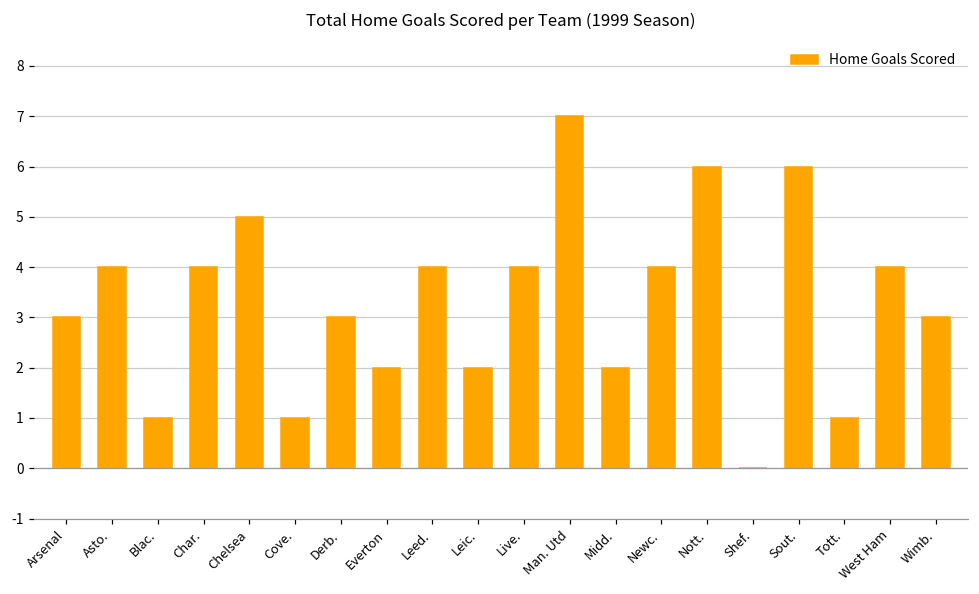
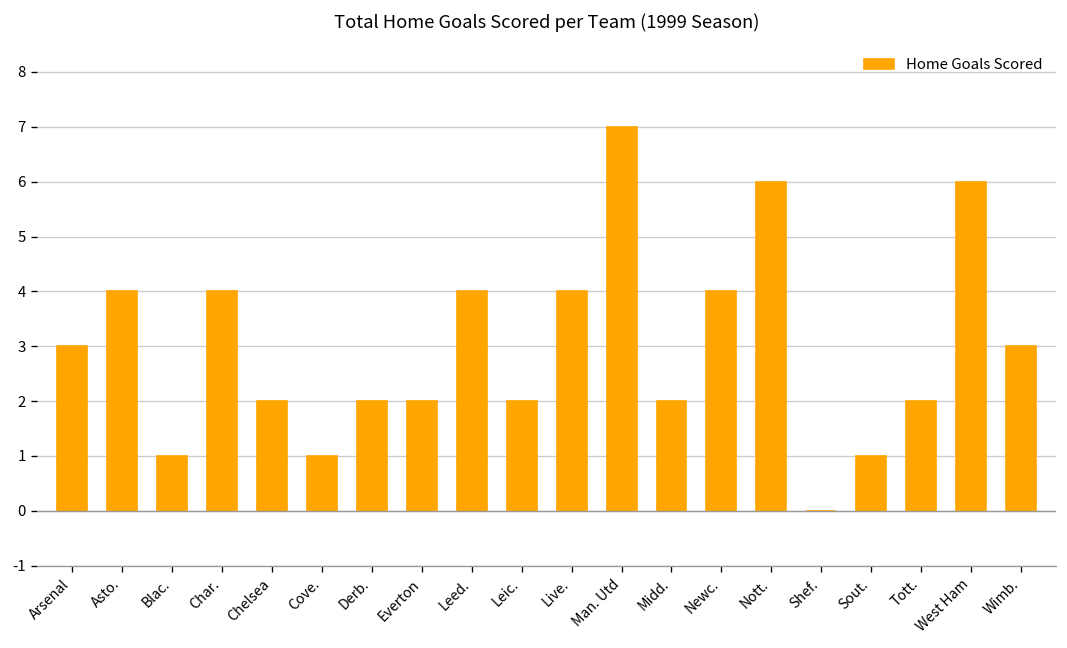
Chelsea: 5 -> 2
Derb.: 3 -> 2
Sout.: 6 -> 1
Tott.: 1 -> 2
West Ham: 4 -> 6
